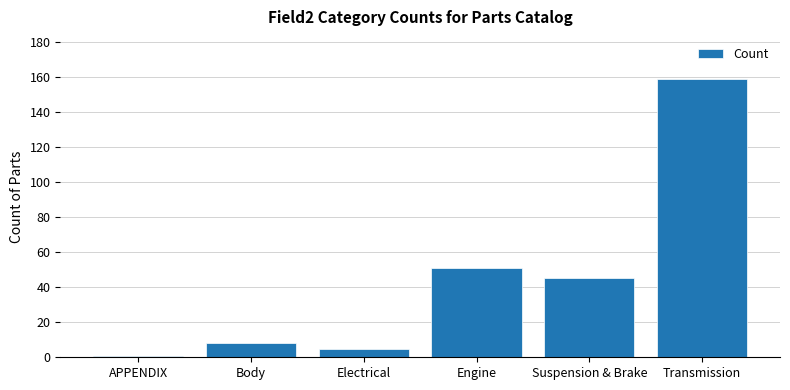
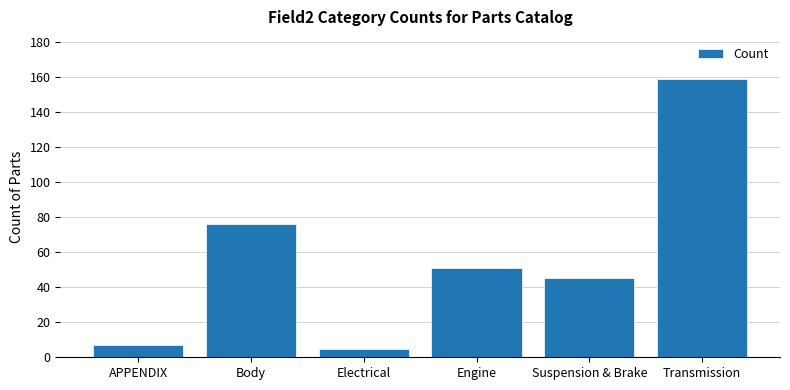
APPENDIX: 1 -> 7
Body: 8 -> 76
